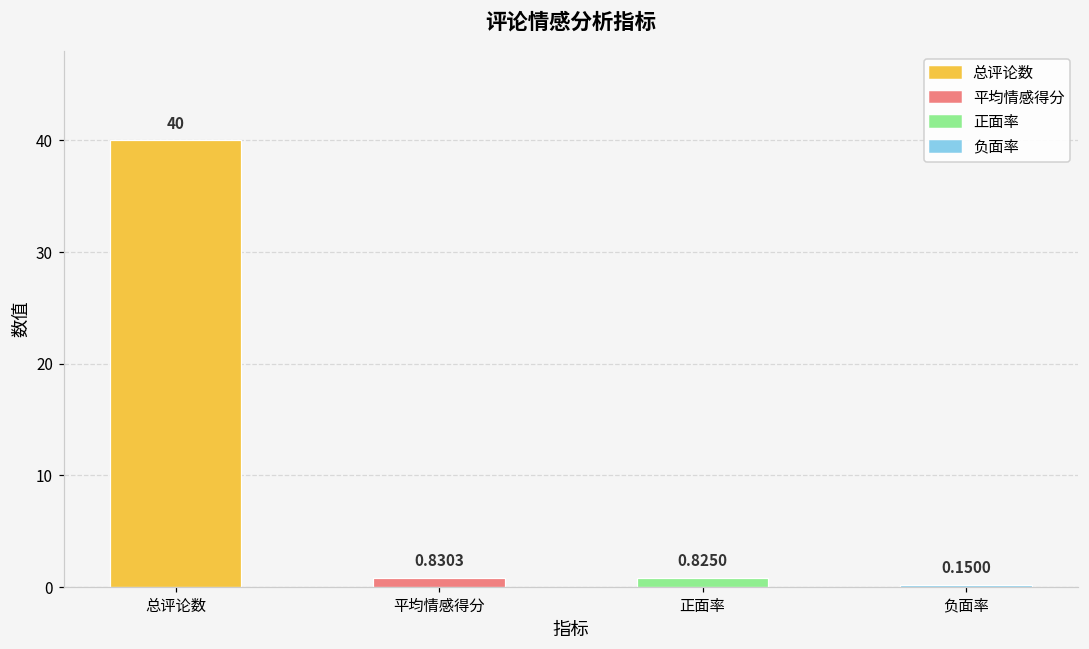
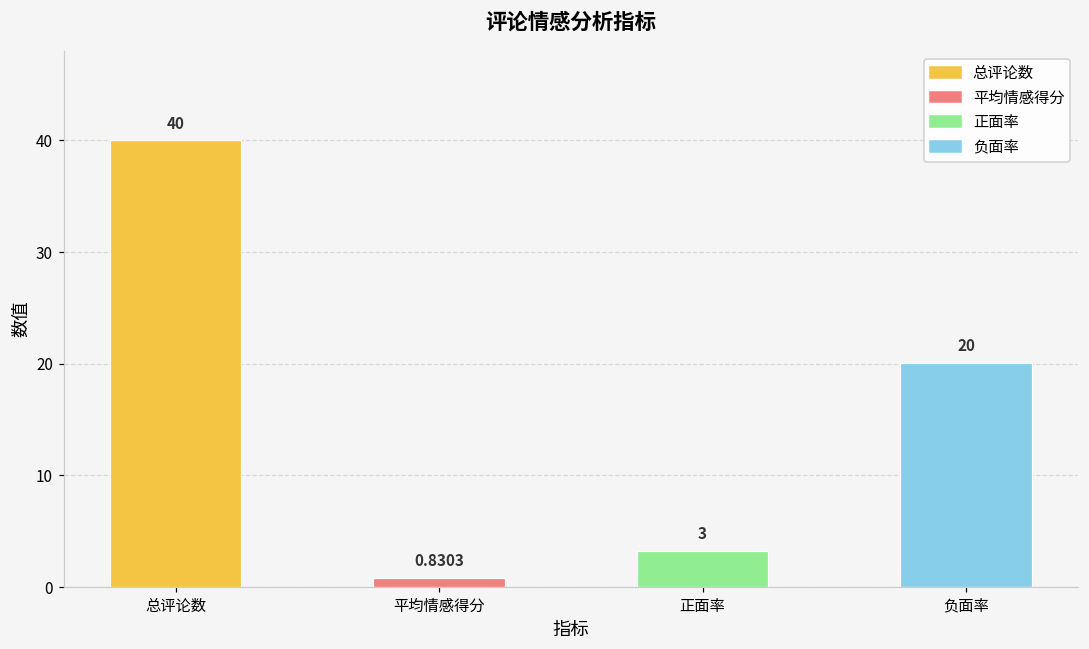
正面率: 0.8250 -> 3
负面率: 0.1500 -> 20
